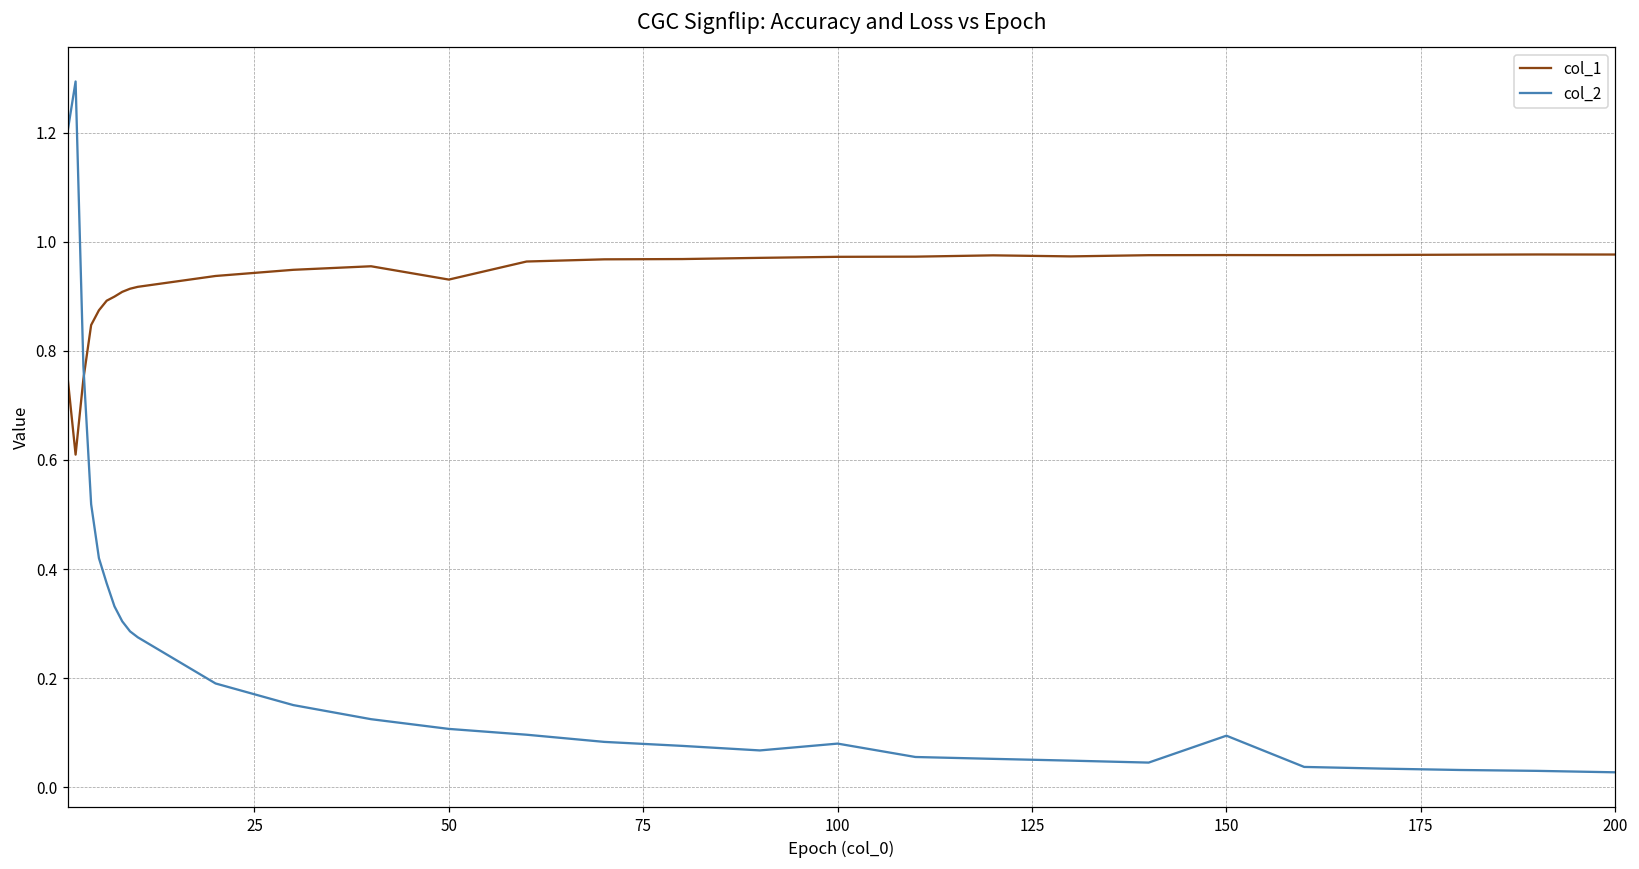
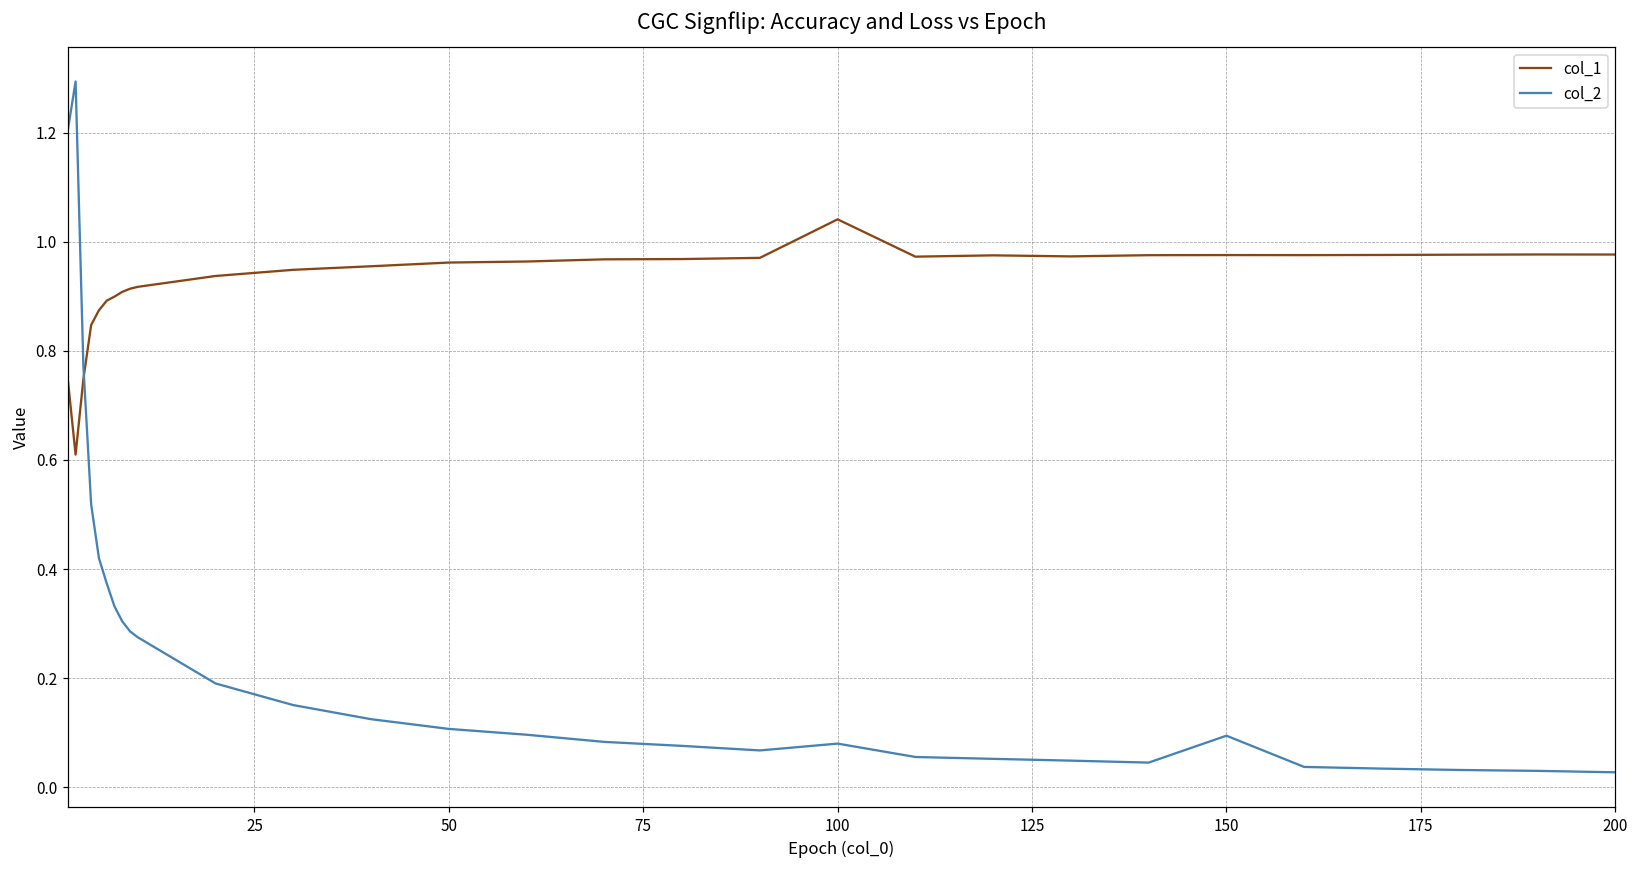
col_1, 50: 0.93 -> 0.96
col_1, 100: 0.97 -> 1.04
